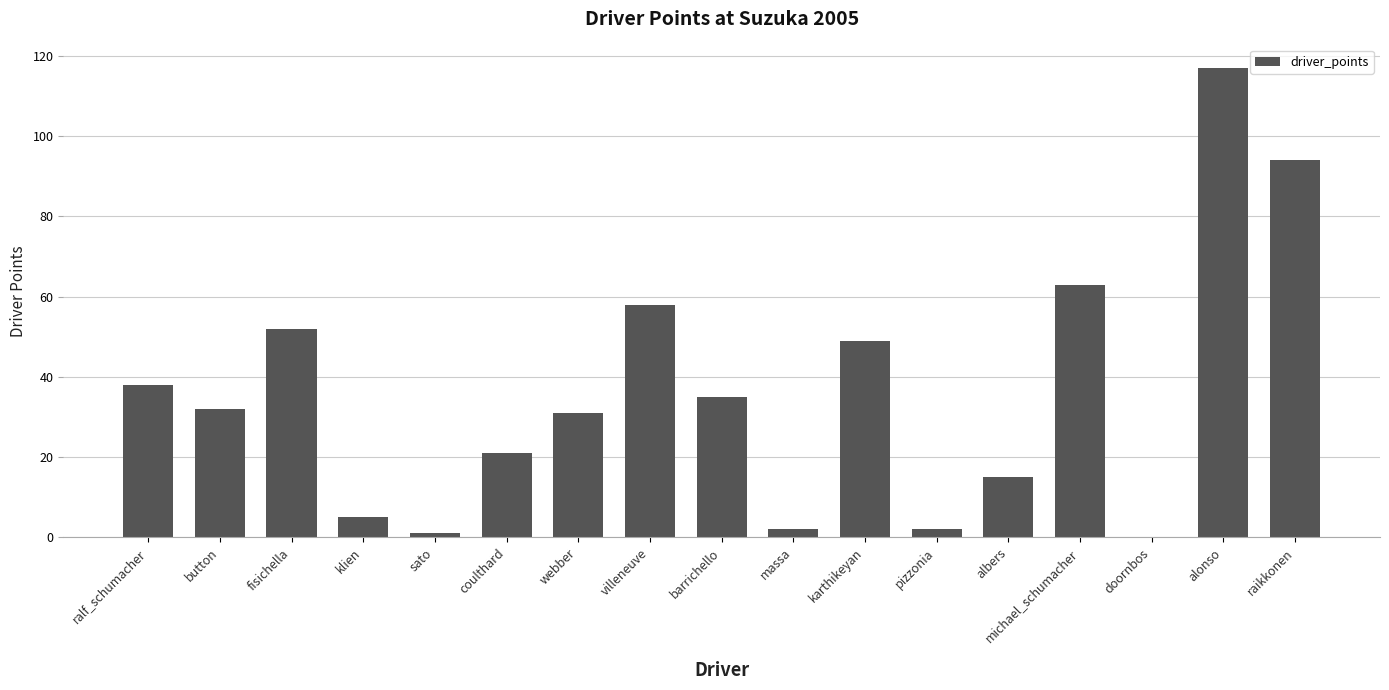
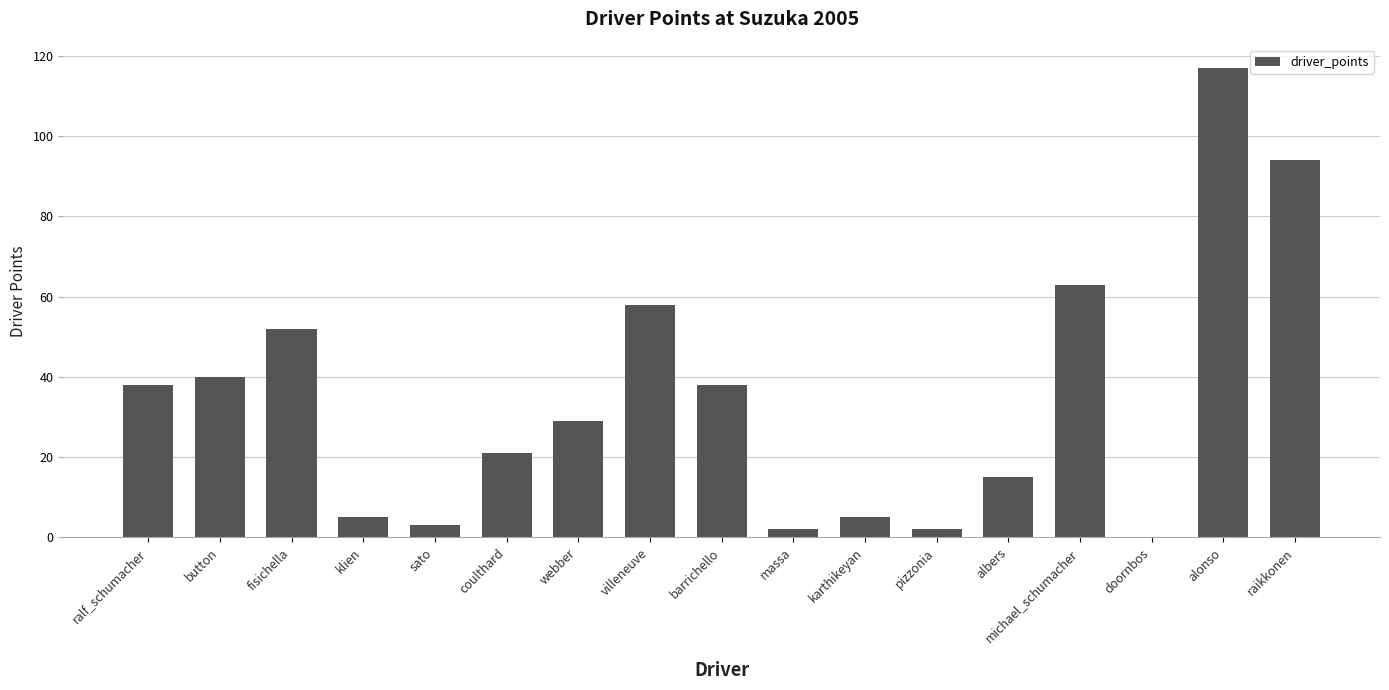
button: 32 -> 40
sato: 1 -> 3
webber: 31 -> 29
barrichello: 35 -> 38
karthikeyan: 49 -> 5
